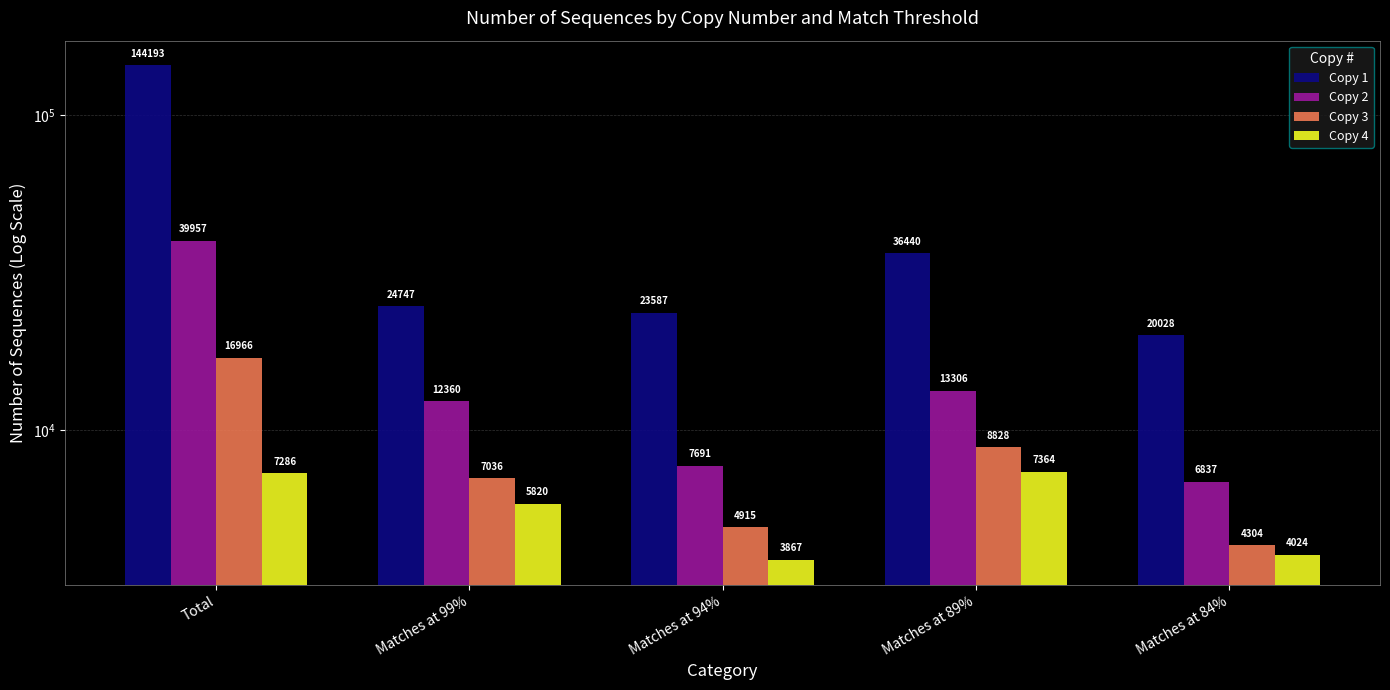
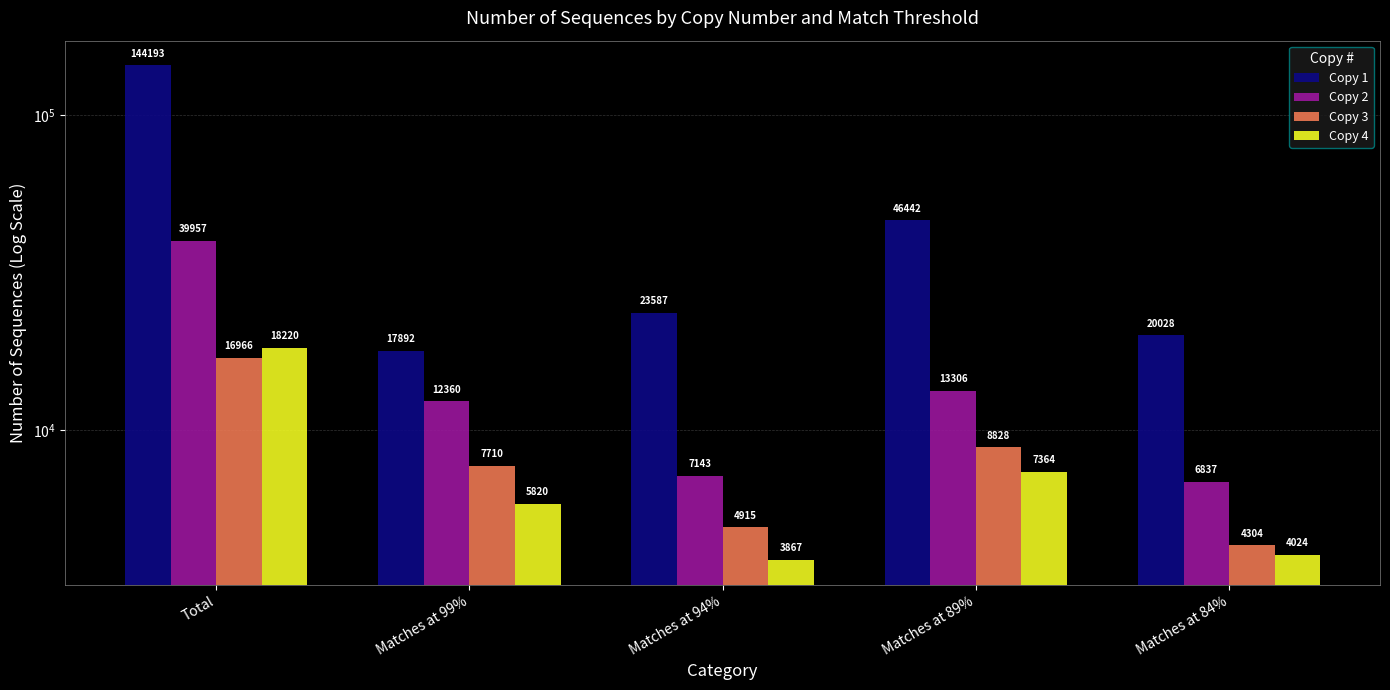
Copy 4, Total: 7286 -> 18220
Copy 1, Matches at 99%: 24747 -> 17892
Copy 3, Matches at 99%: 7036 -> 7710
Copy 2, Matches at 94%: 7691 -> 7143
Copy 1, Matches at 89%: 36440 -> 46442
